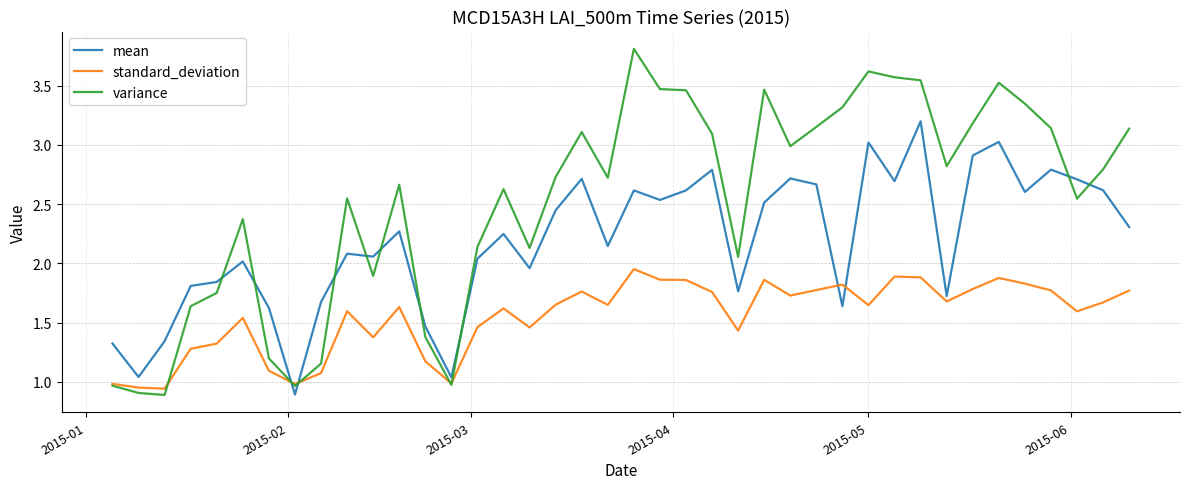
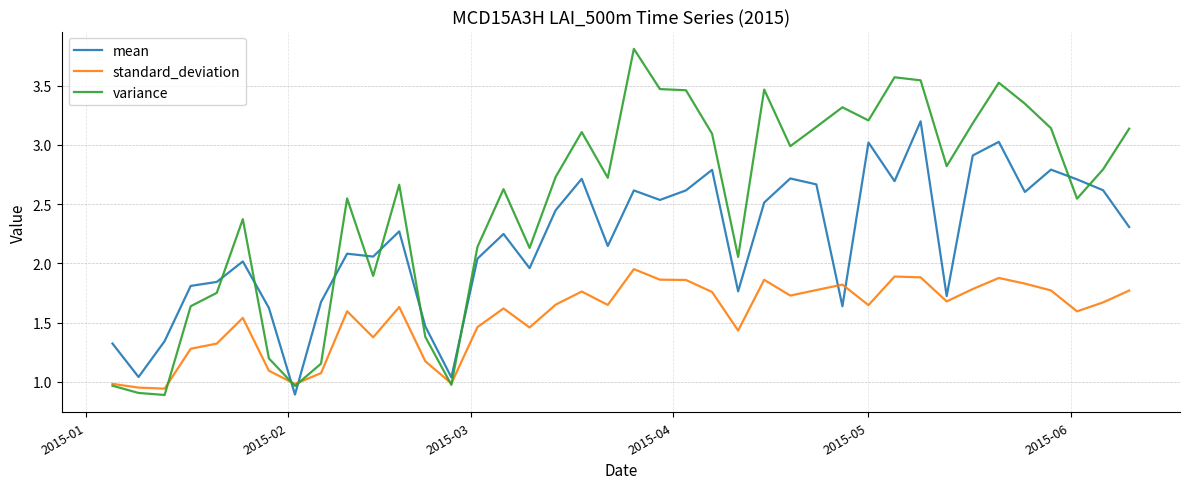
variance, 2015-05: 3.62 -> 3.21
